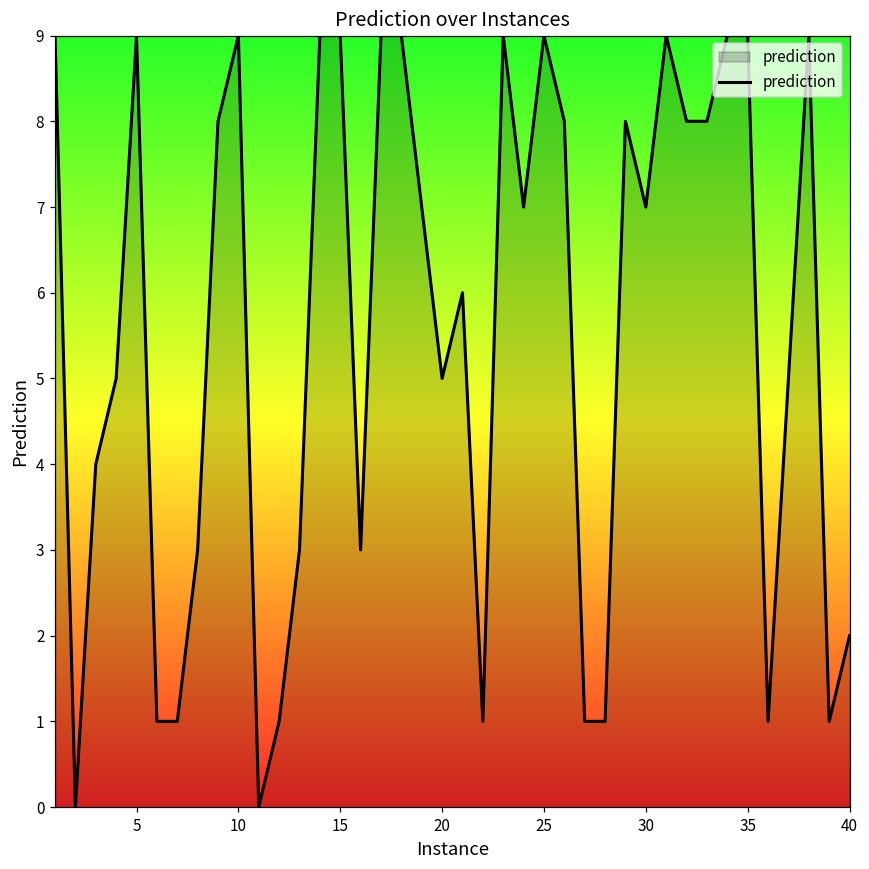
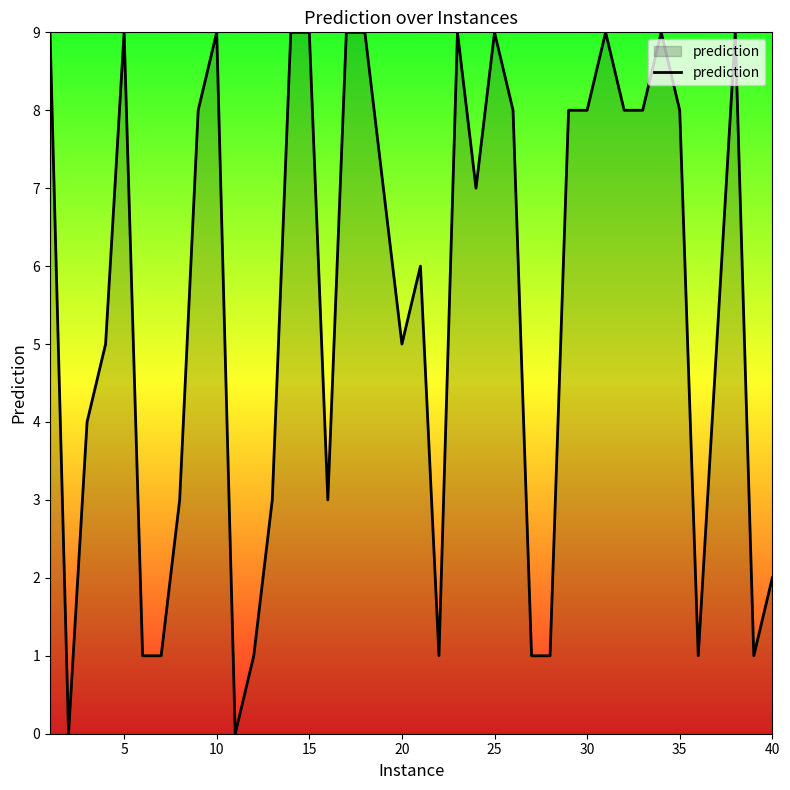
30: 7 -> 8
35: 9 -> 8
